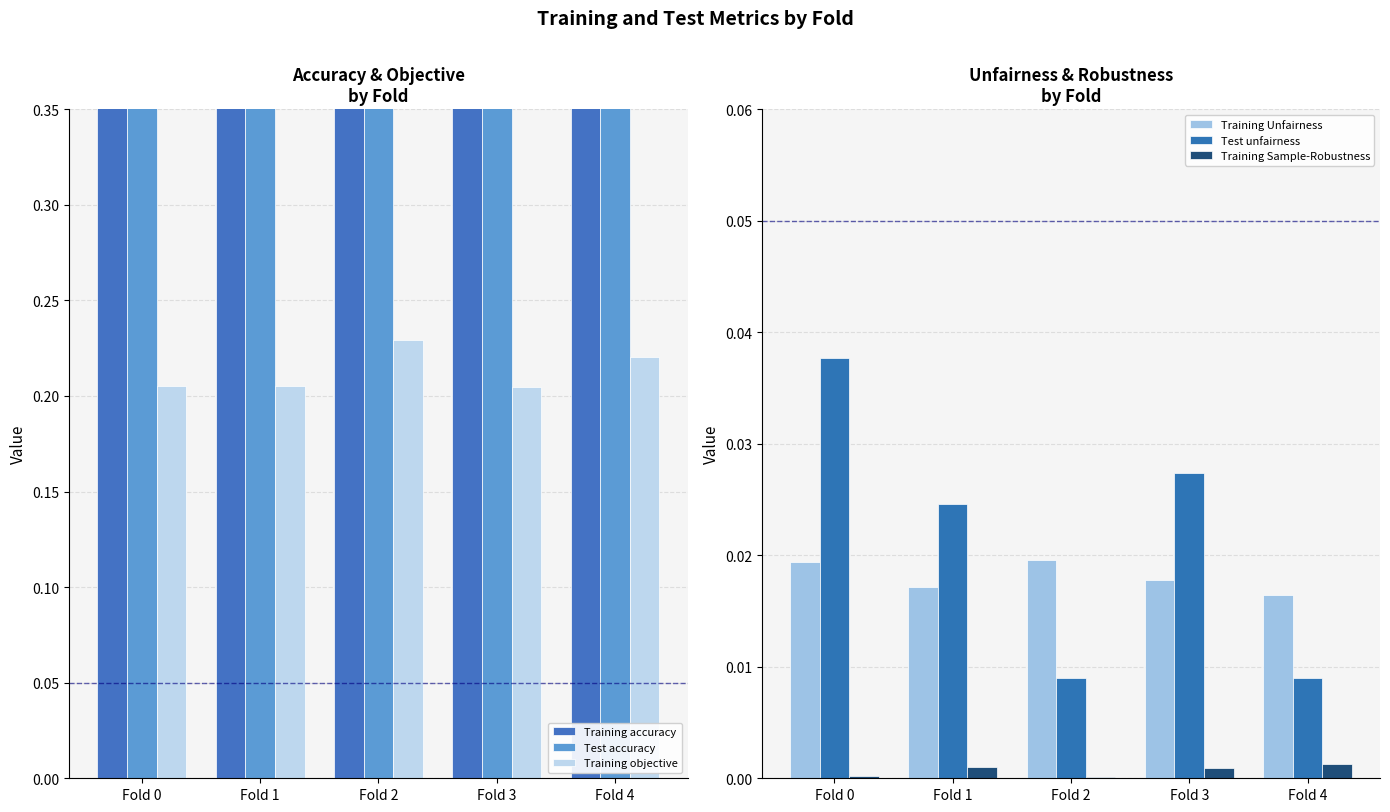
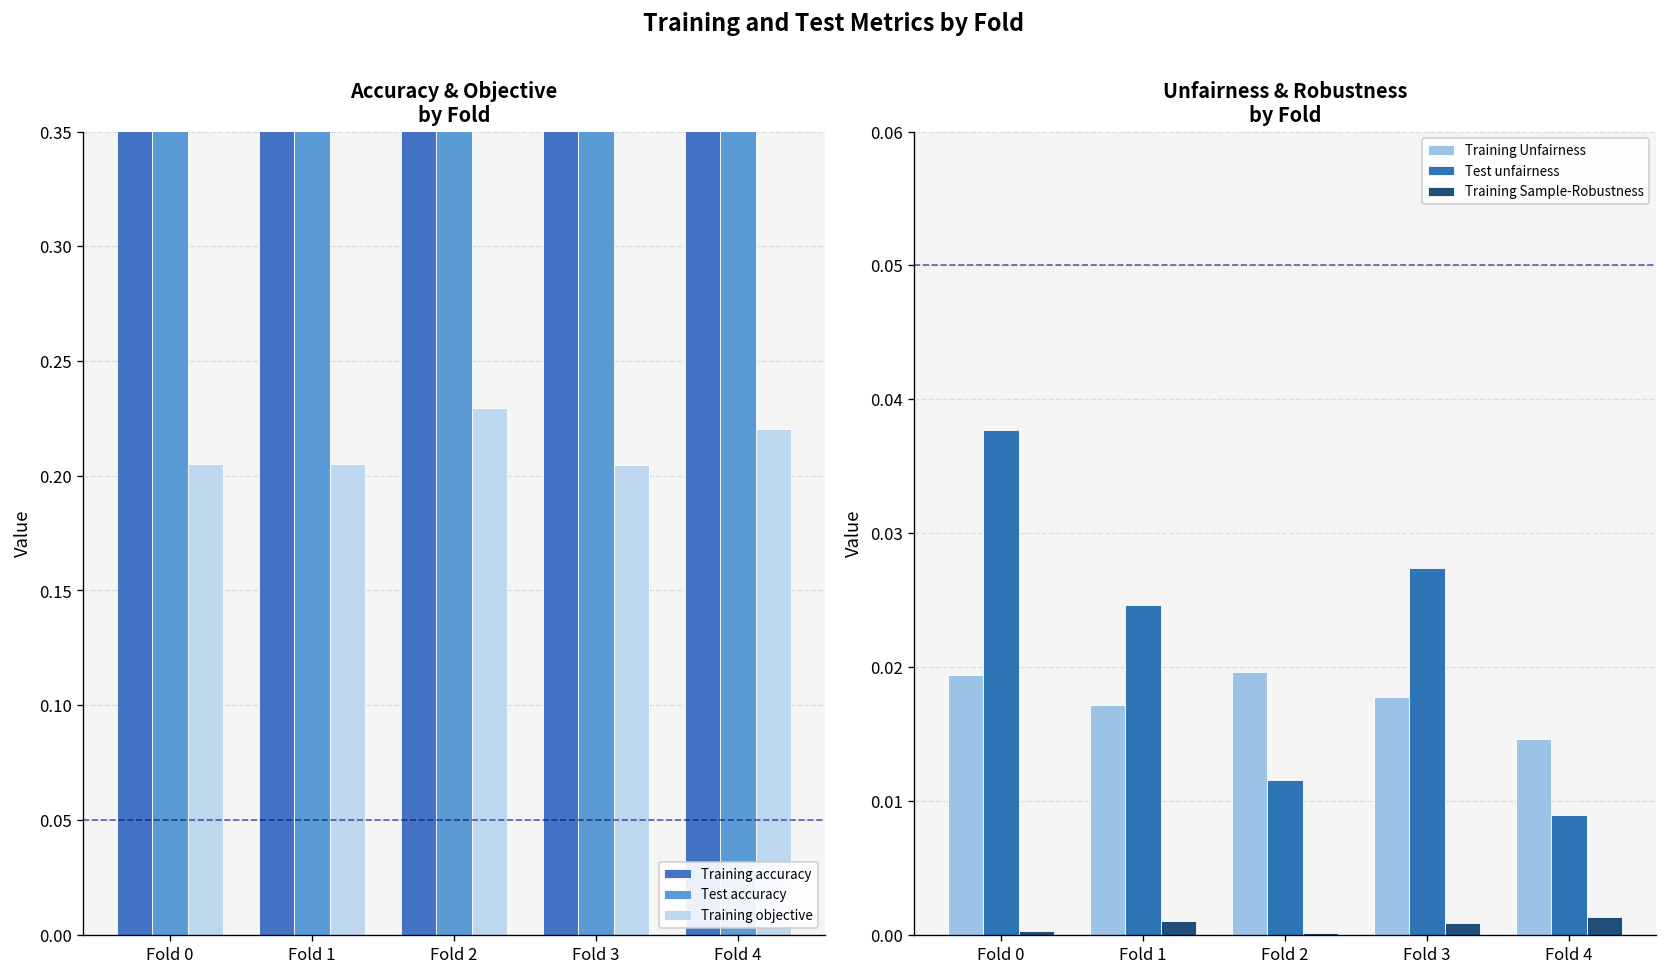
Unfairness & Robustness by Fold, Test unfairness, Fold 2: 0.0090 -> 0.0115
Unfairness & Robustness by Fold, Training Unfairness, Fold 4: 0.0165 -> 0.0146
